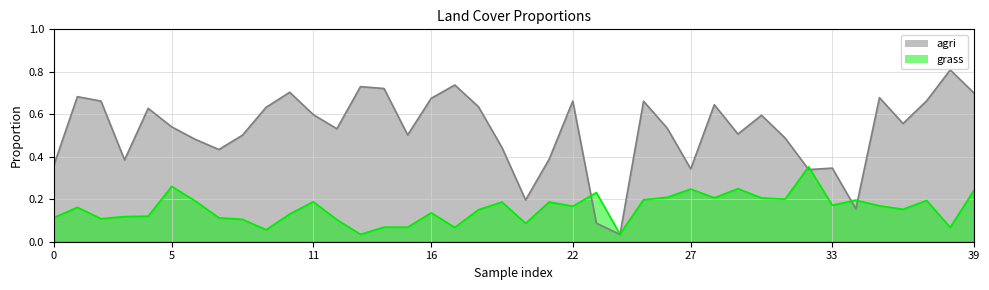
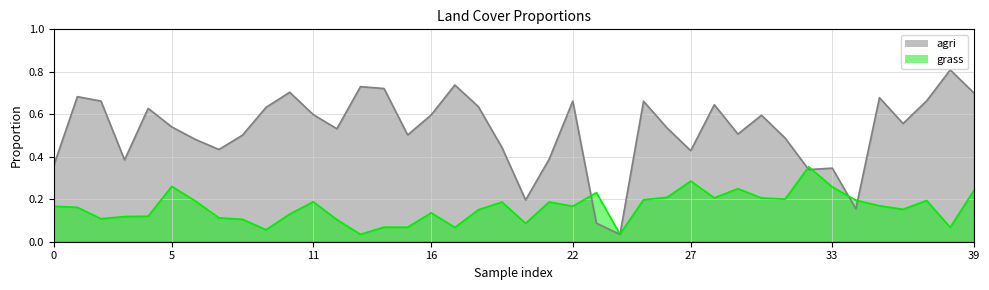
grass, 0: 0.11 -> 0.17
agri, 16: 0.68 -> 0.60
agri, 27: 0.34 -> 0.43
grass, 27: 0.25 -> 0.29
grass, 33: 0.17 -> 0.26
